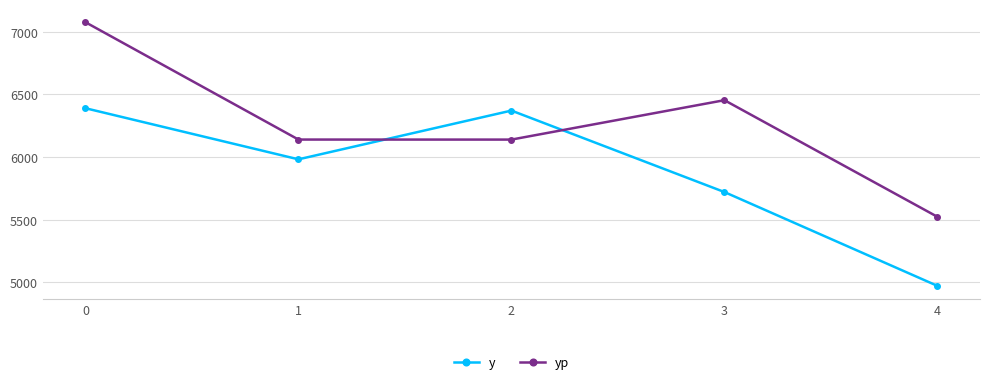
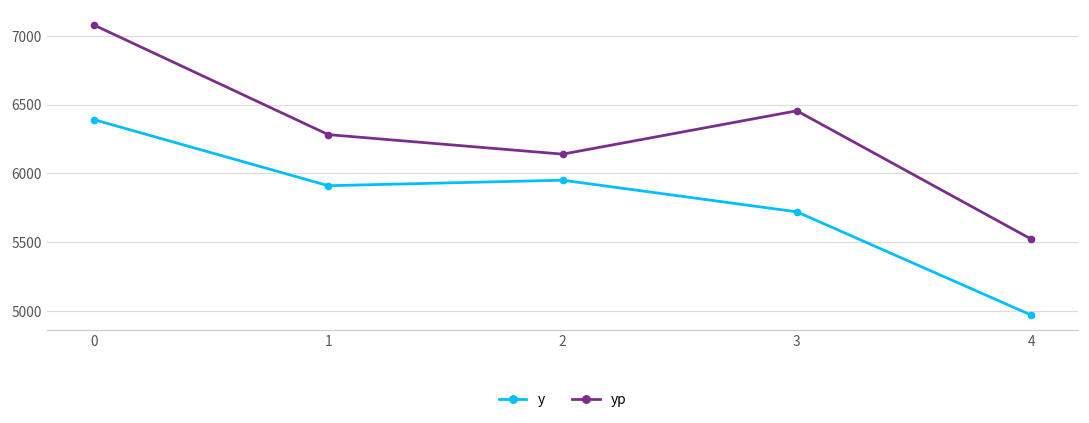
y, 1: 5980 -> 5910
yp, 1: 6140 -> 6280
y, 2: 6370 -> 5950
